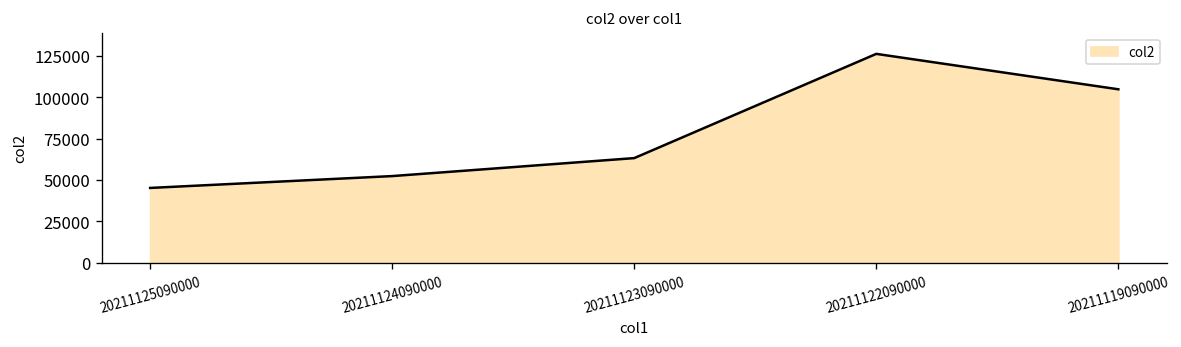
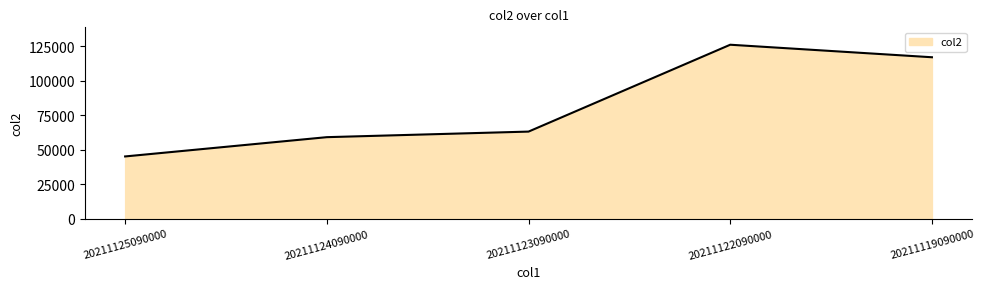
20211124090000: 52000 -> 59000
20211119090000: 105000 -> 117000
